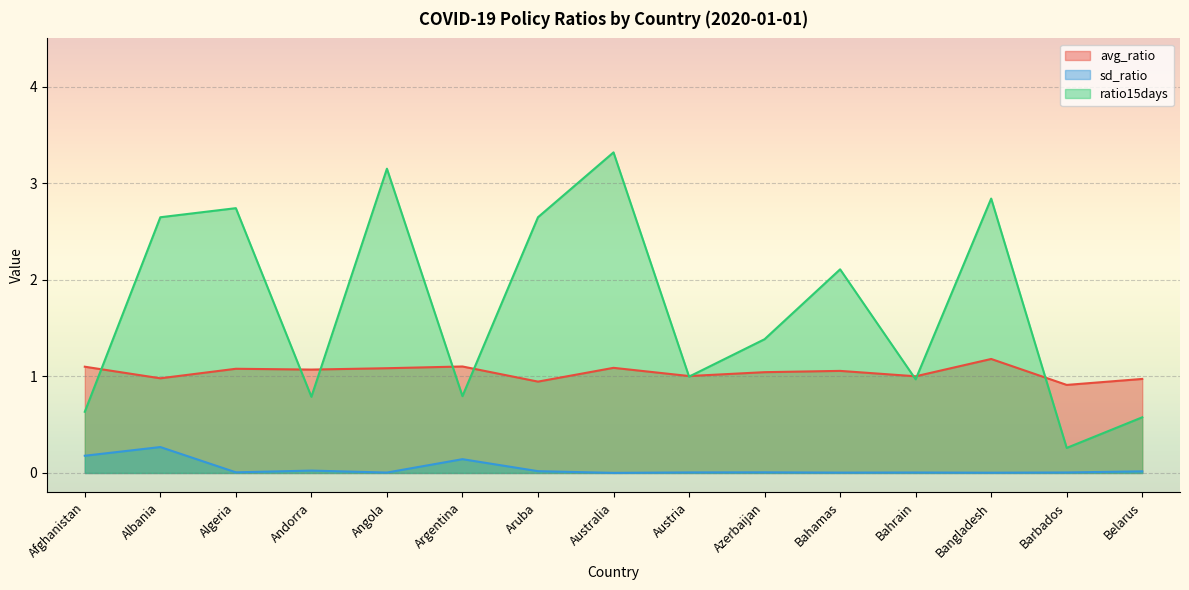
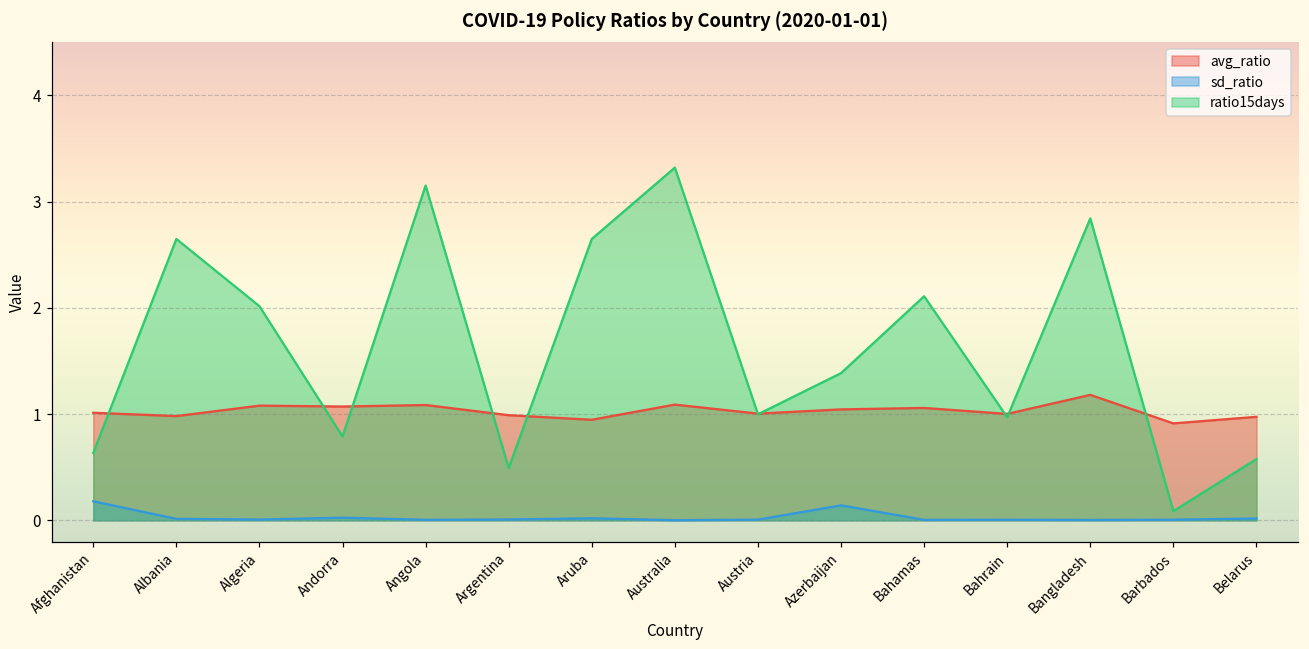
avg_ratio, Afghanistan: 1.1 -> 1.0
sd_ratio, Albania: 0.3 -> 0.0
ratio15days, Algeria: 2.7 -> 2.0
avg_ratio, Argentina: 1.1 -> 1.0
sd_ratio, Argentina: 0.1 -> 0.0
ratio15days, Argentina: 0.8 -> 0.5
sd_ratio, Azerbaijan: 0.0 -> 0.1
ratio15days, Barbados: 0.3 -> 0.1
